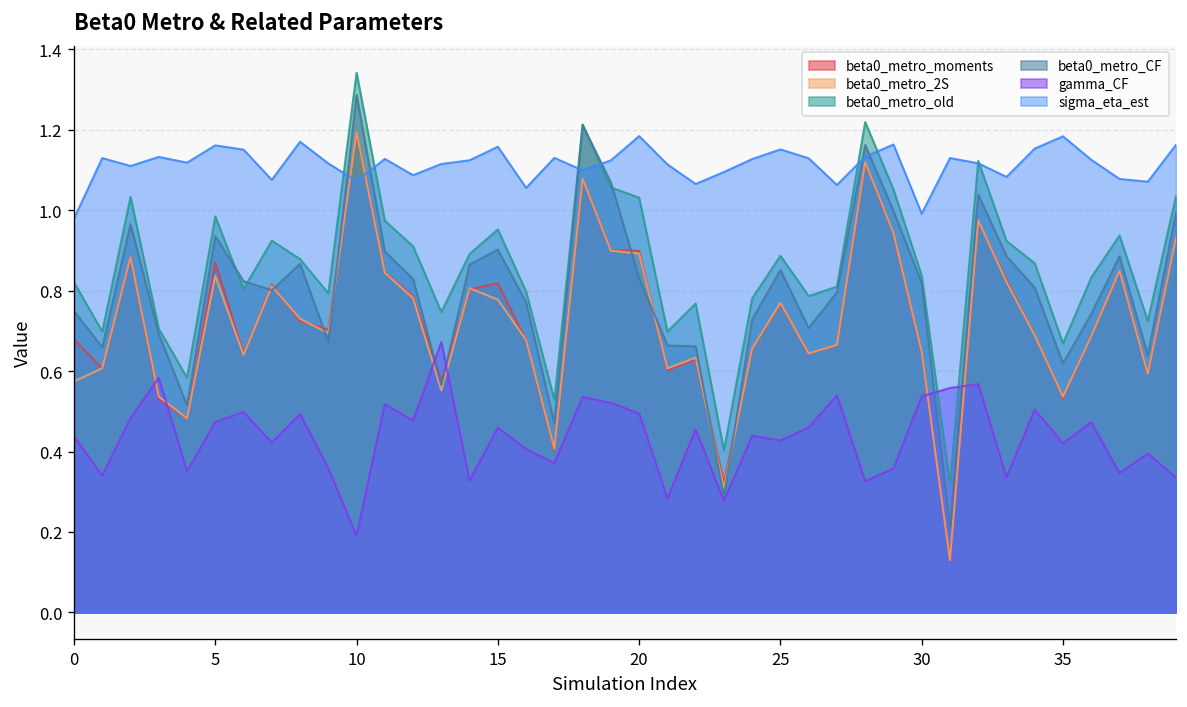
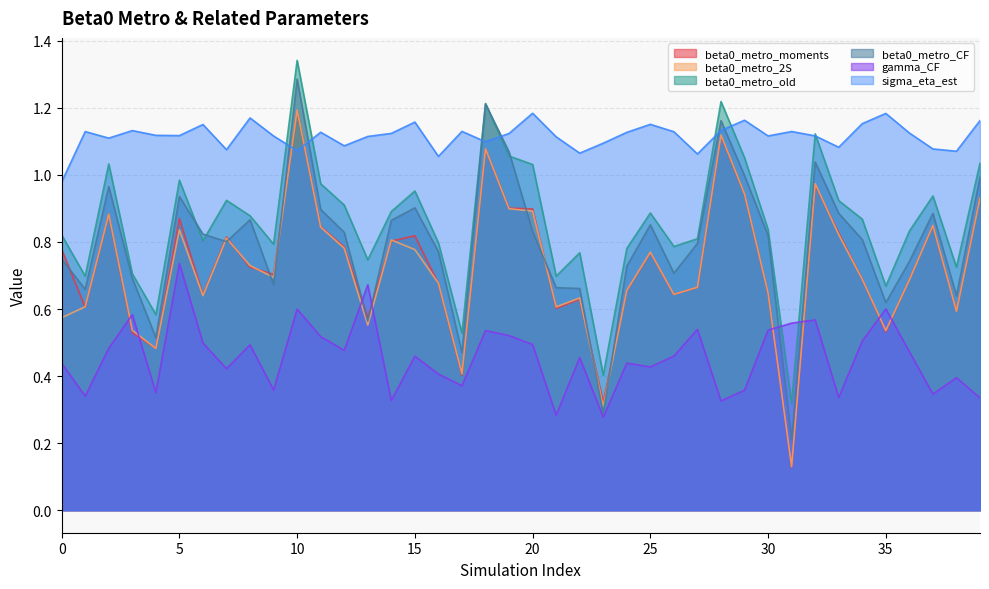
beta0_metro_moments, 0: 0.68 -> 0.78
gamma_CF, 5: 0.47 -> 0.74
sigma_eta_est, 5: 1.16 -> 1.12
gamma_CF, 10: 0.19 -> 0.60
sigma_eta_est, 30: 0.99 -> 1.12
gamma_CF, 35: 0.42 -> 0.60
